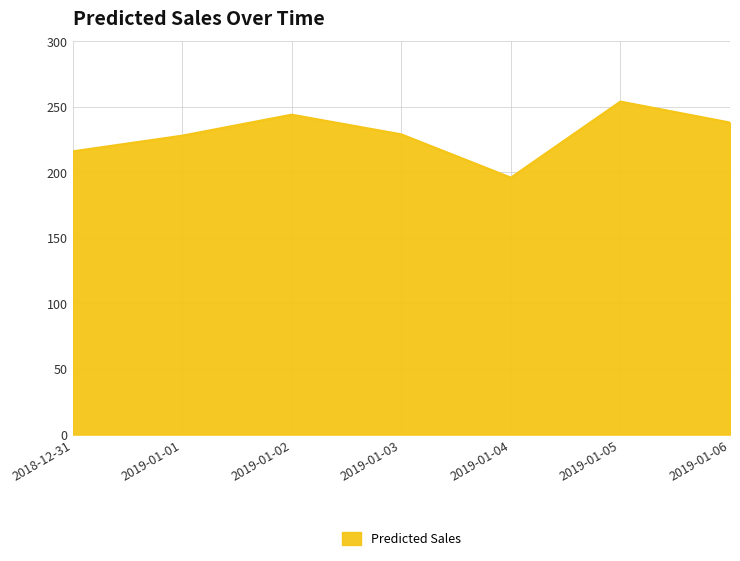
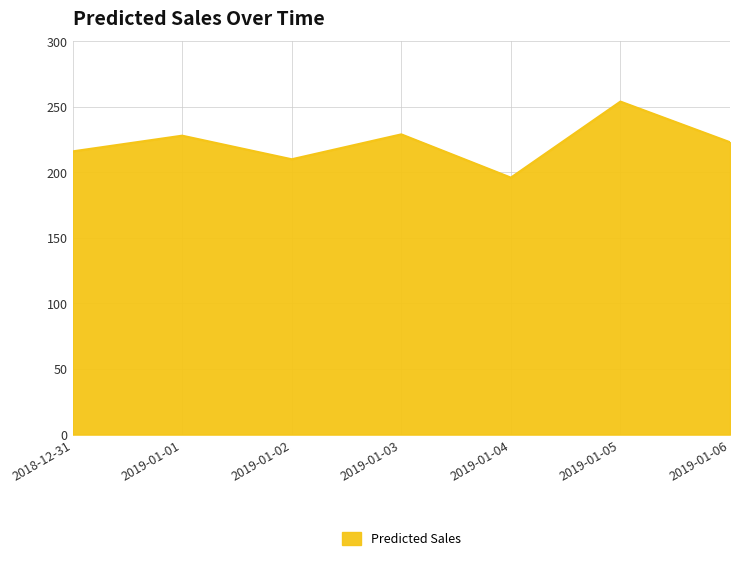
2019-01-02: 244 -> 210
2019-01-06: 238 -> 223
